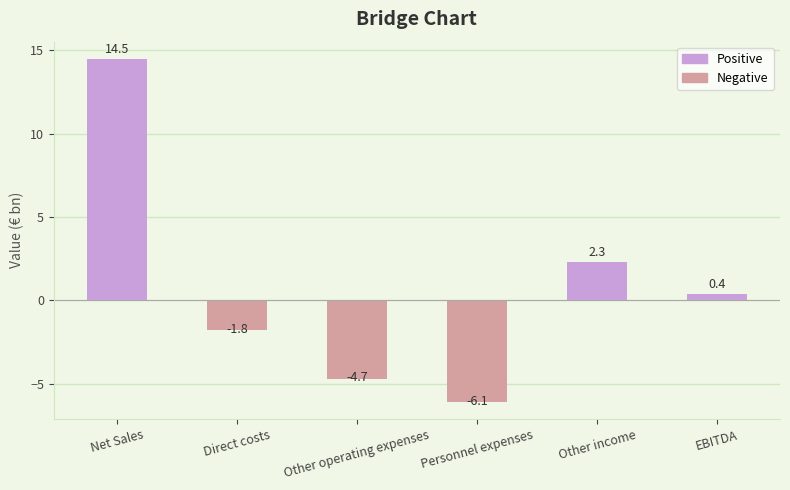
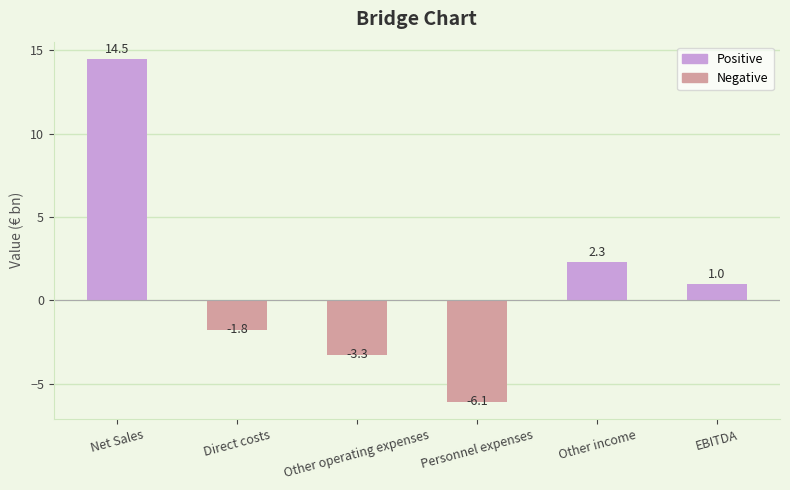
Other operating expenses: -4.7 -> -3.3
EBITDA: 0.4 -> 1.0
